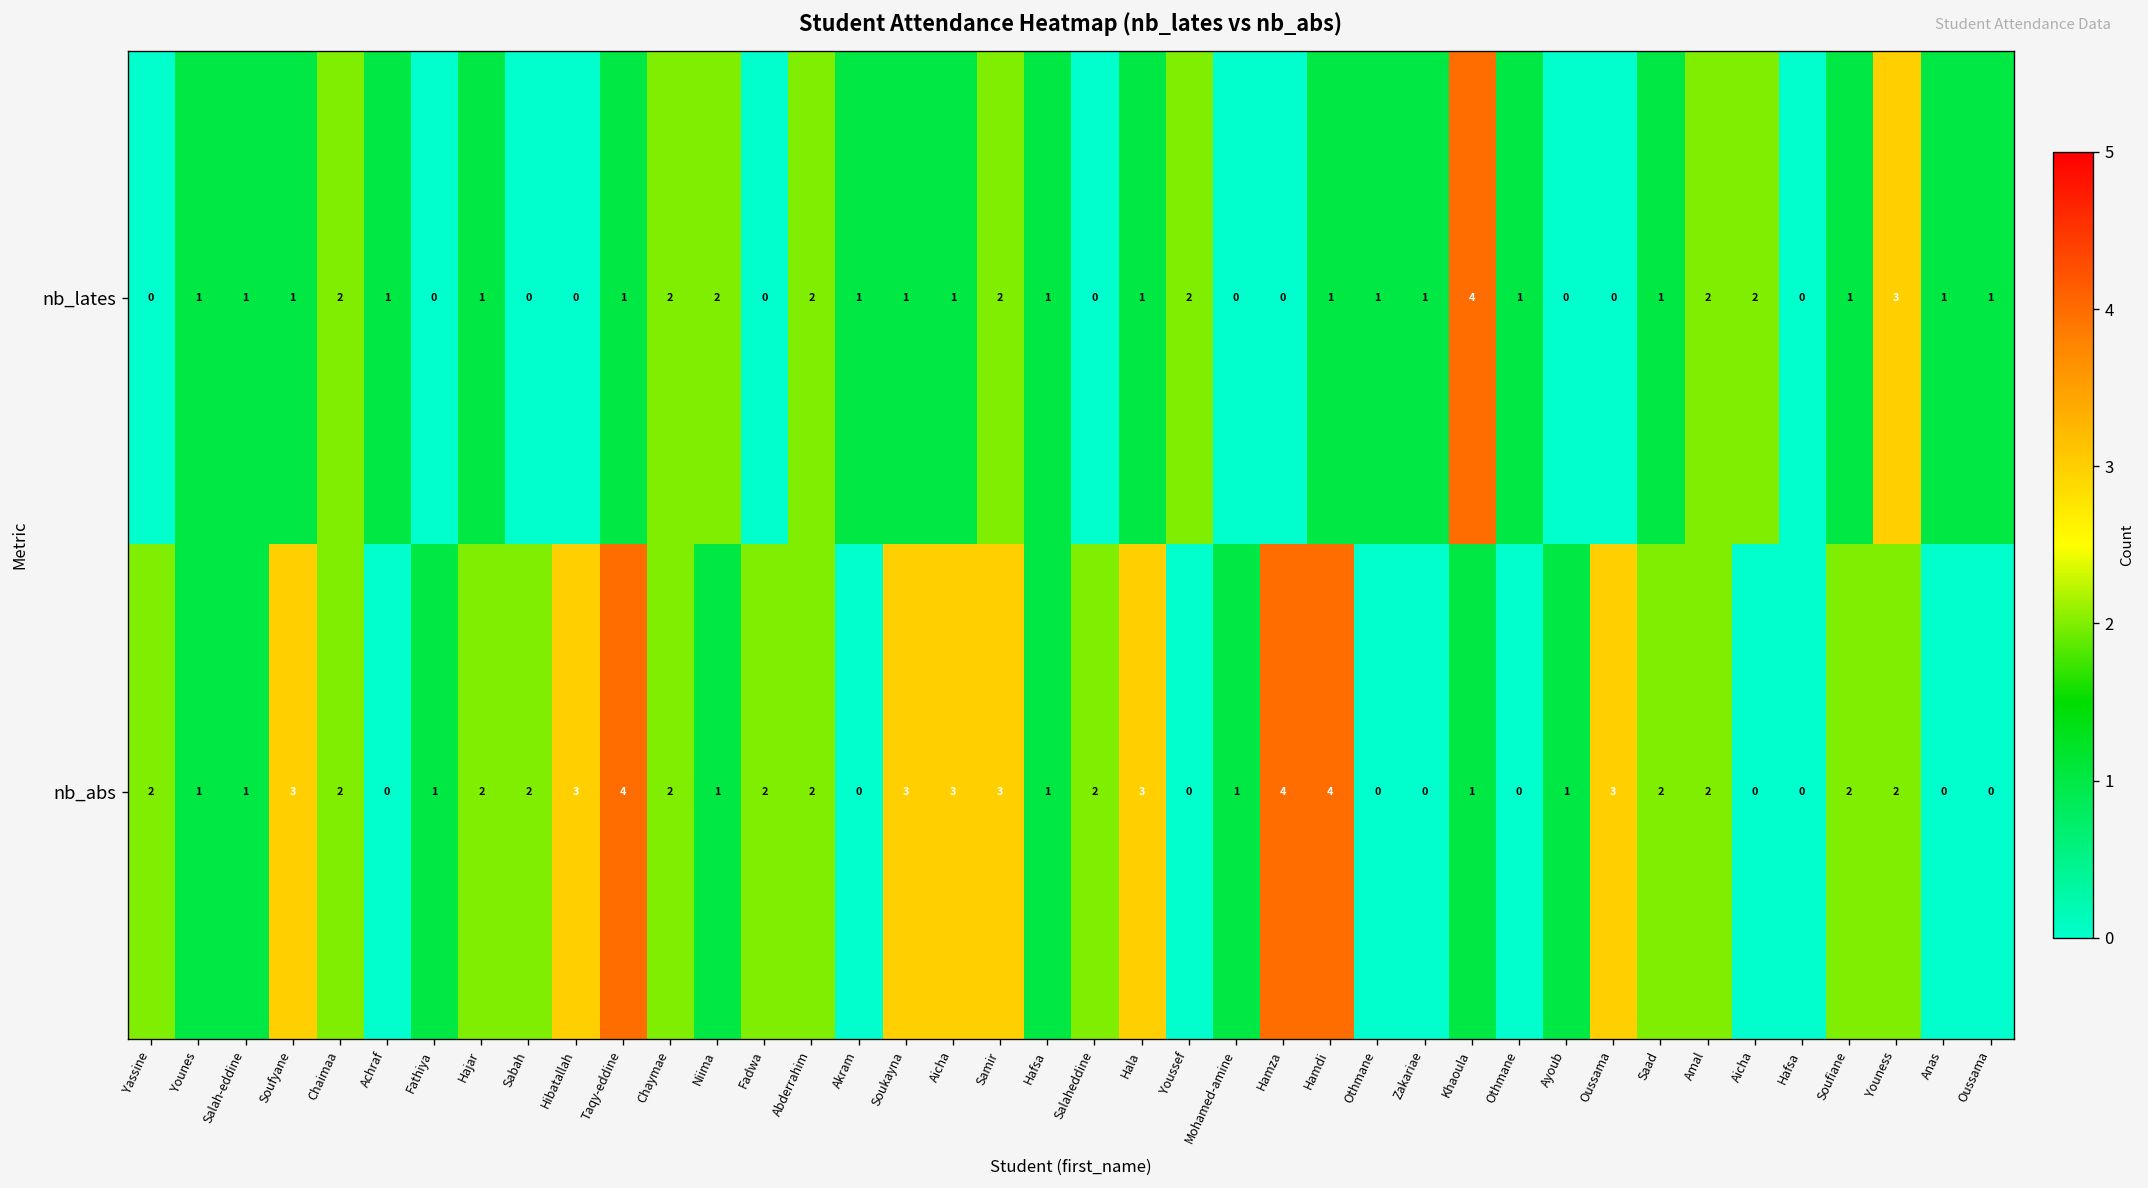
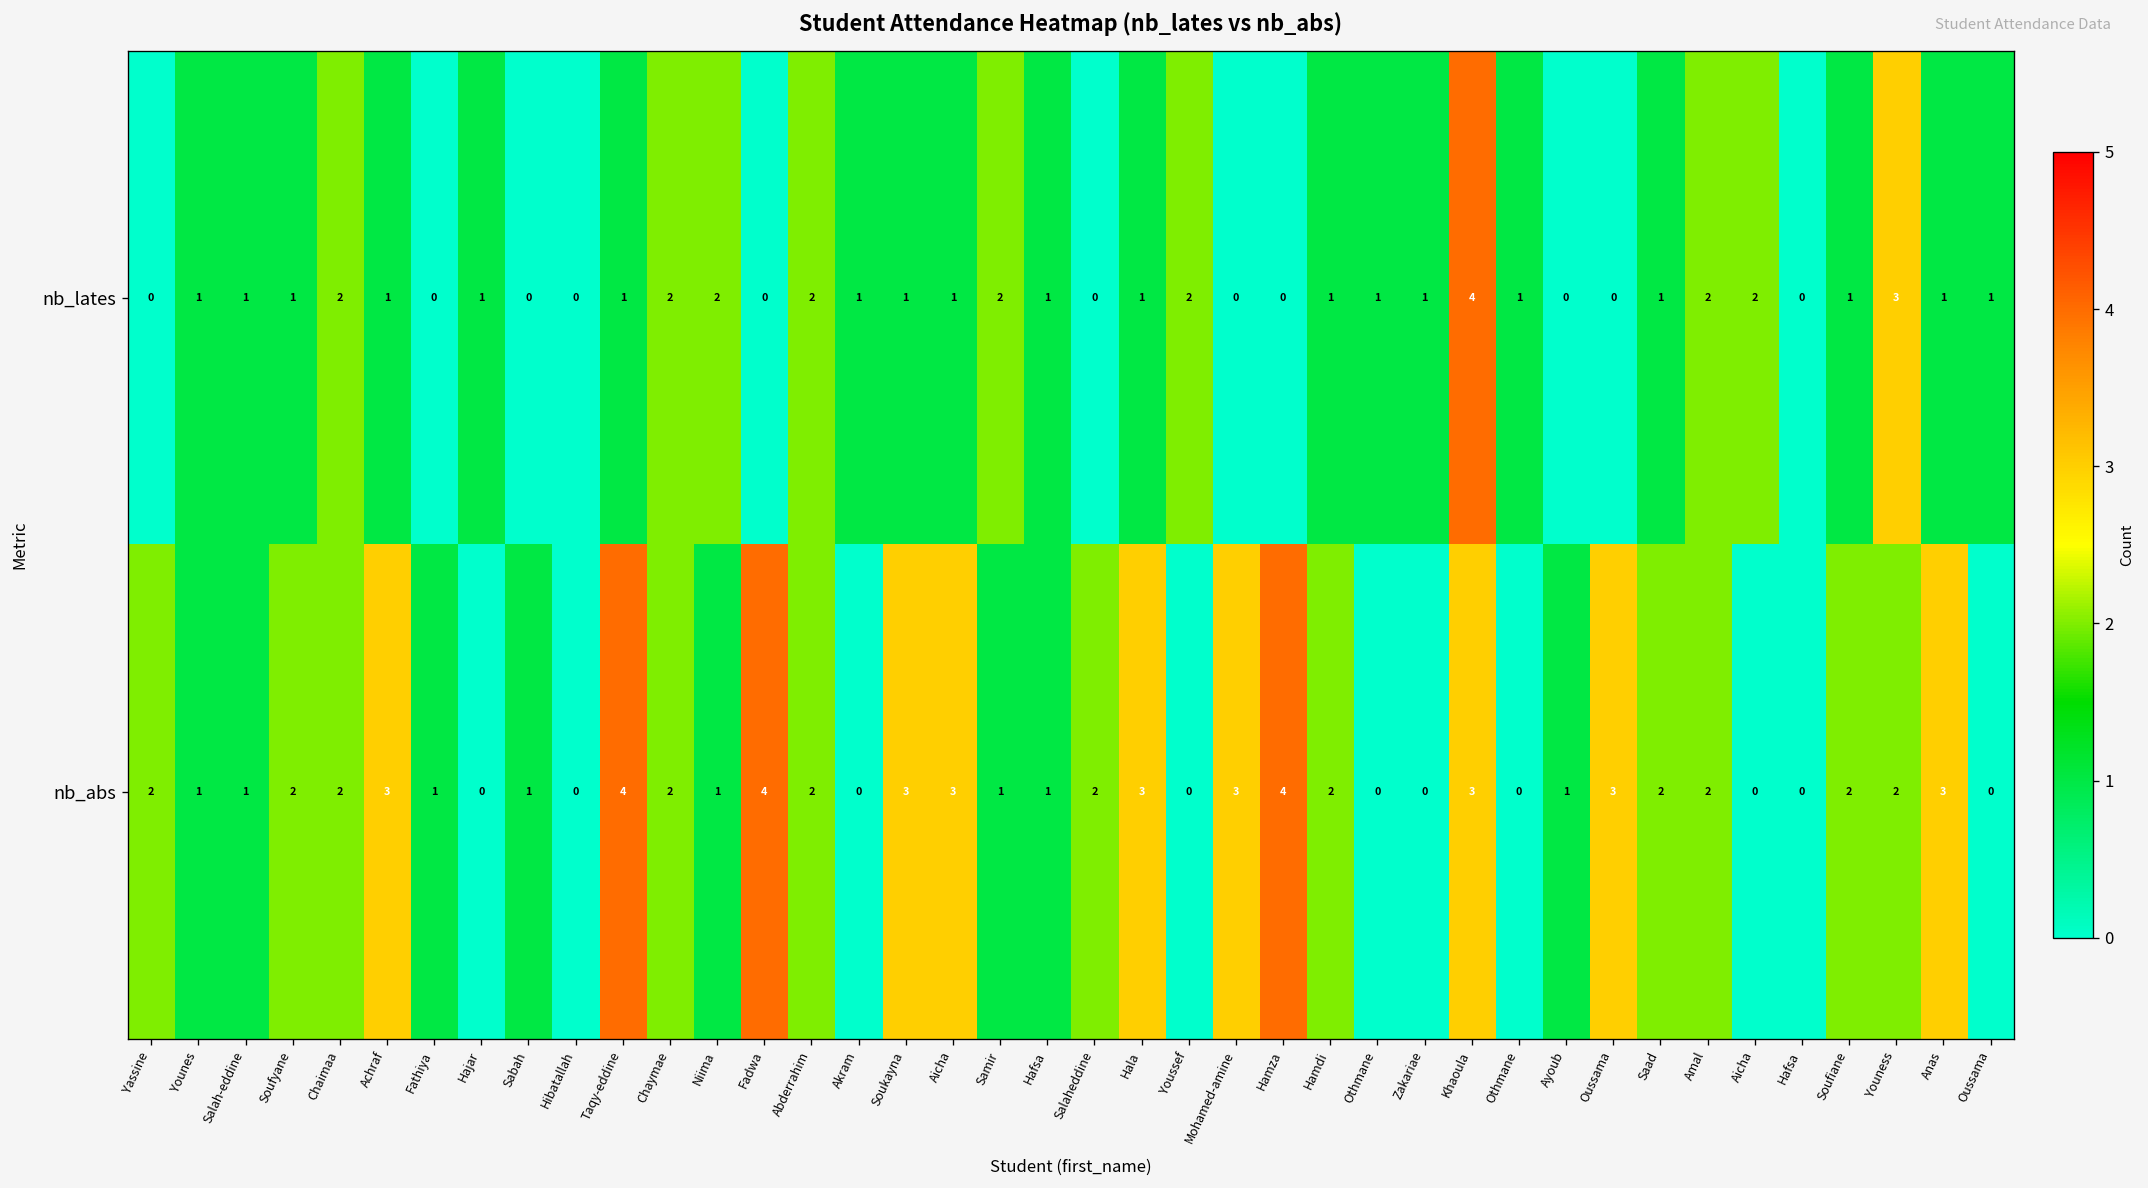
nb_abs, Soufyane: 3 -> 2
nb_abs, Achraf: 0 -> 3
nb_abs, Hajar: 2 -> 0
nb_abs, Sabah: 2 -> 1
nb_abs, Hibatallah: 3 -> 0
nb_abs, Fadwa: 2 -> 4
nb_abs, Samir: 3 -> 1
nb_abs, Mohamed-amine: 1 -> 3
nb_abs, Hamdi: 4 -> 2
nb_abs, Khaoula: 1 -> 3
nb_abs, Anas: 0 -> 3
